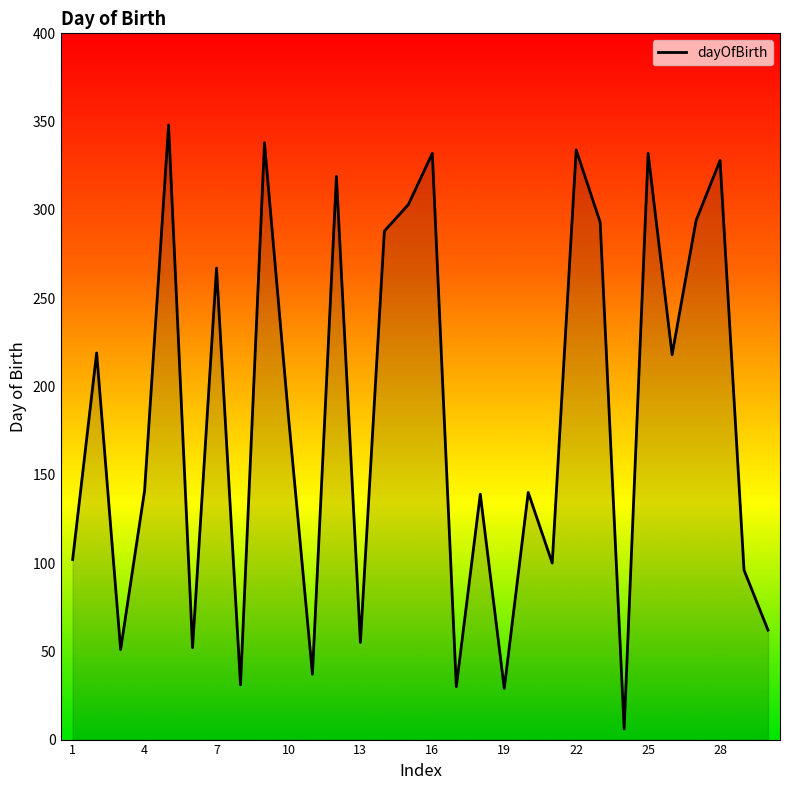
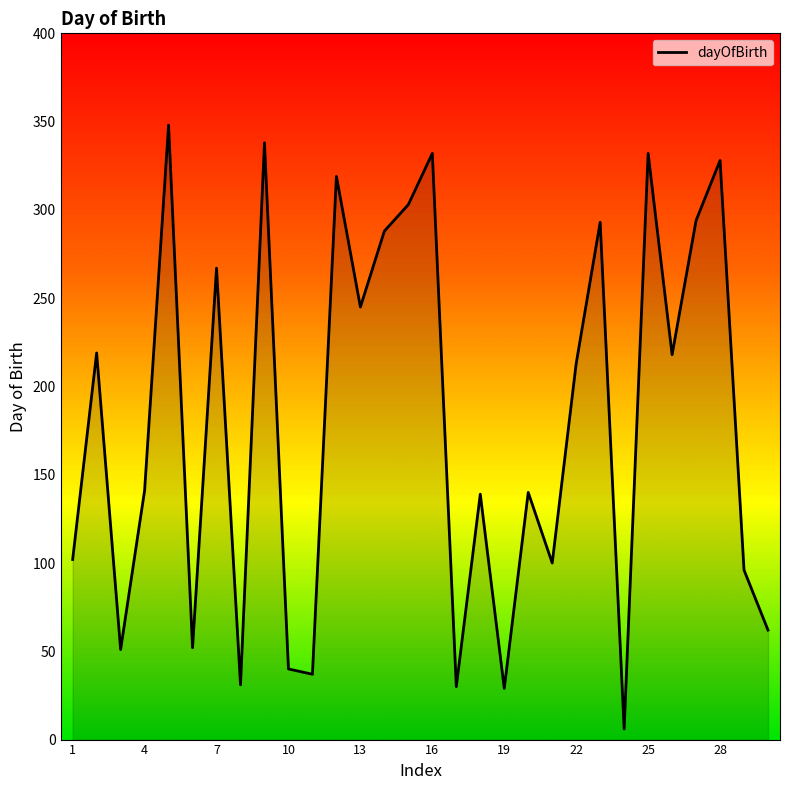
10: 183 -> 40
13: 55 -> 245
22: 334 -> 213
